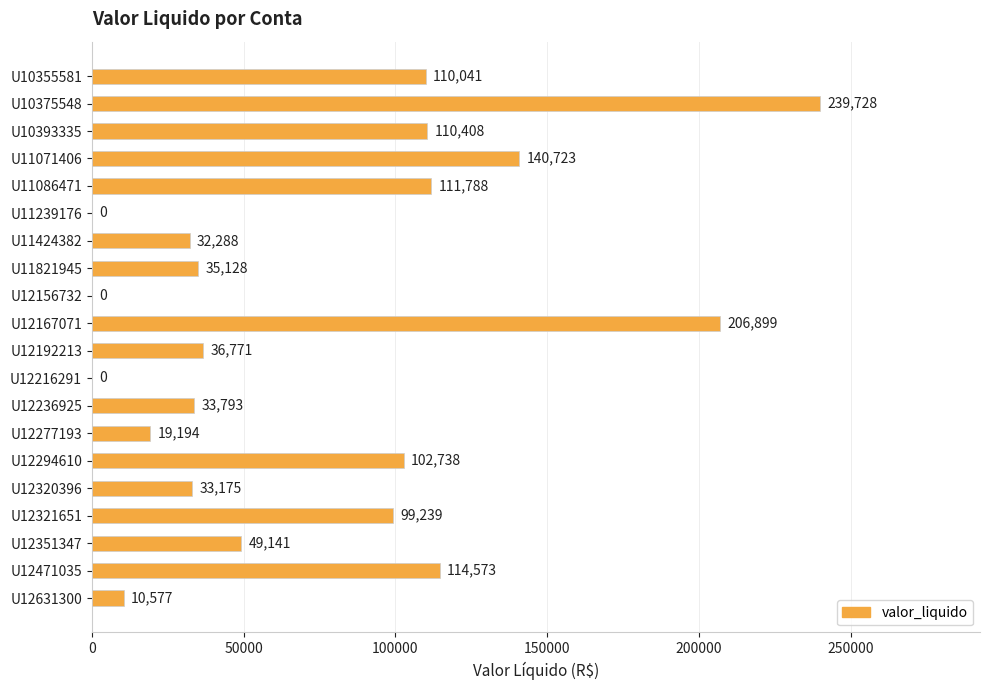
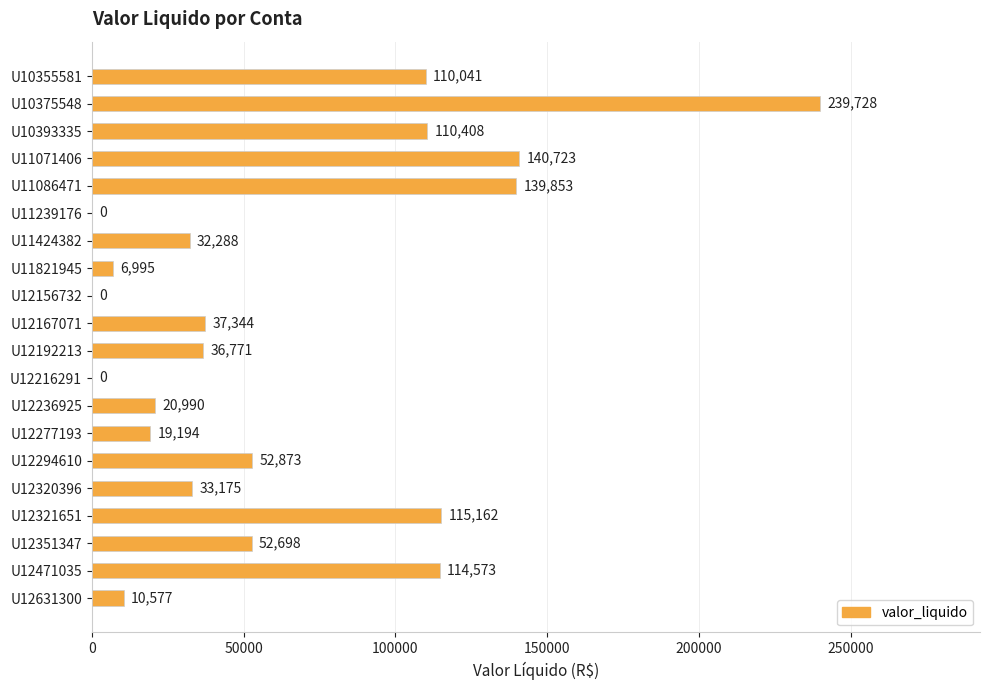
U11086471: 111,788 -> 139,853
U11821945: 35,128 -> 6,995
U12167071: 206,899 -> 37,344
U12236925: 33,793 -> 20,990
U12294610: 102,738 -> 52,873
U12321651: 99,239 -> 115,162
U12351347: 49,141 -> 52,698
